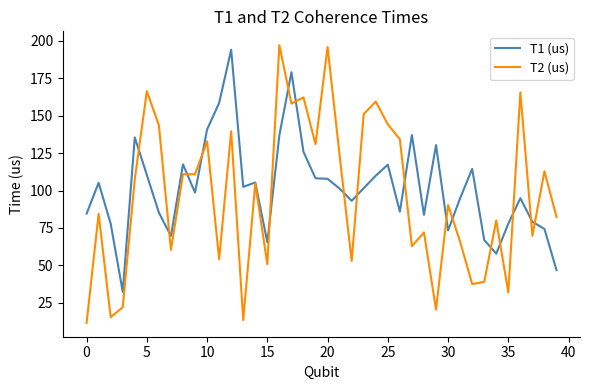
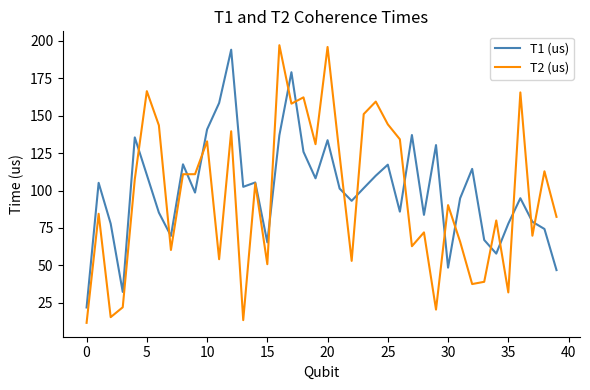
T1 (us), 0: 85 -> 22
T1 (us), 20: 108 -> 134
T1 (us), 30: 73 -> 49
